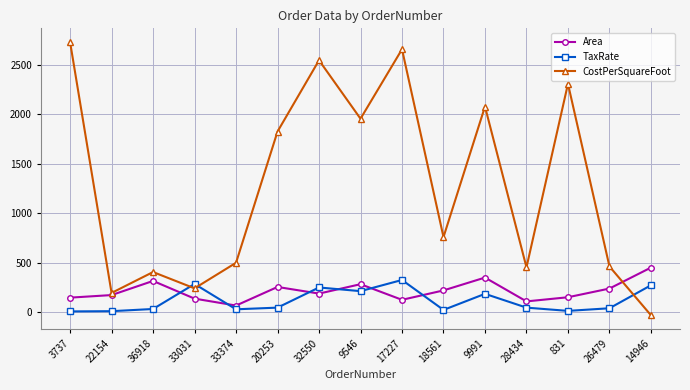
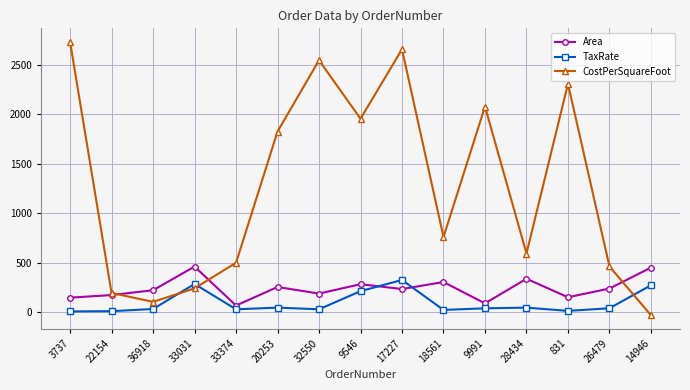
Area, 36918: 300 -> 200
CostPerSquareFoot, 36918: 400 -> 100
Area, 33031: 100 -> 500
TaxRate, 32550: 200 -> 0
Area, 17227: 100 -> 200
Area, 18561: 200 -> 300
Area, 9991: 400 -> 100
TaxRate, 9991: 200 -> 0
Area, 28434: 100 -> 300
CostPerSquareFoot, 28434: 500 -> 600
